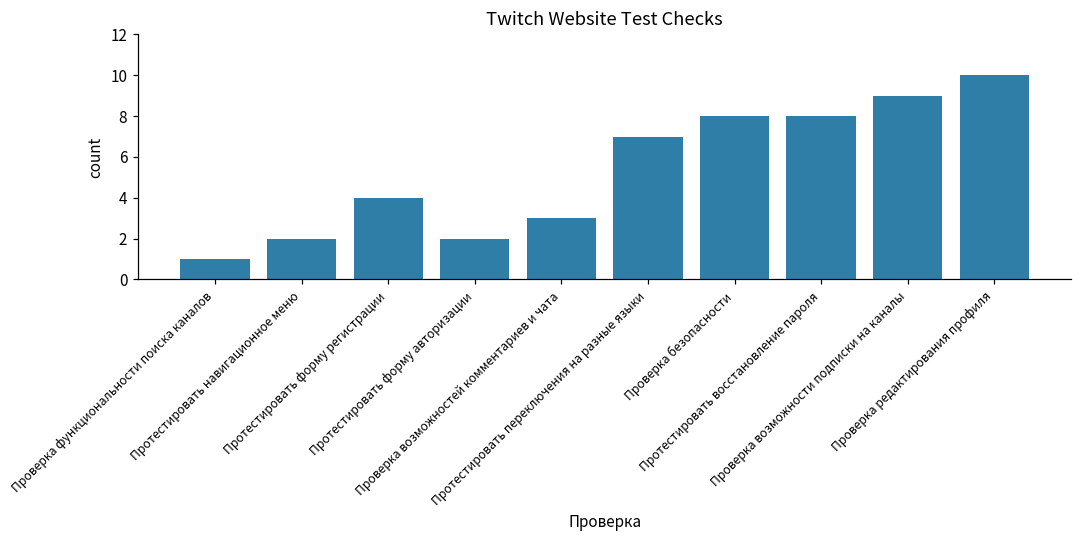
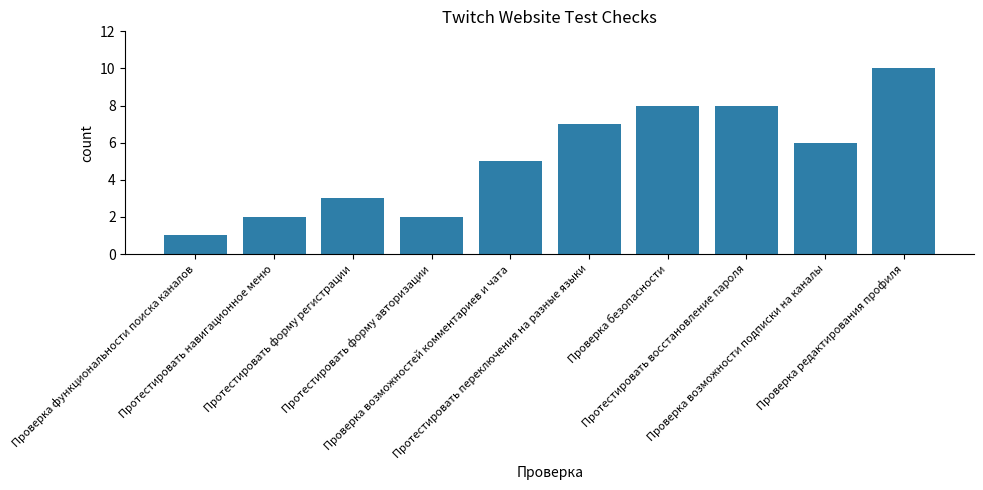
Протестировать форму регистрации: 4 -> 3
Проверка возможностей комментариев и чата: 3 -> 5
Проверка возможности подписки на каналы: 9 -> 6
